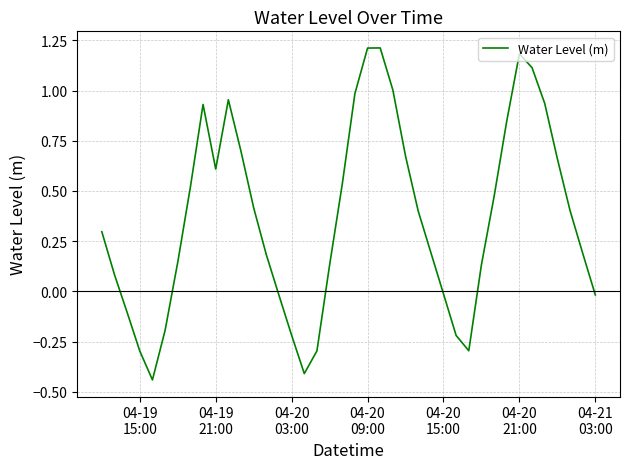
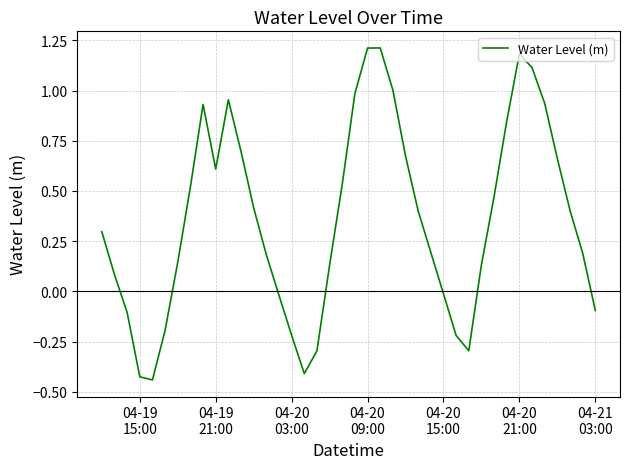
04-19 15:00: -0.30 -> -0.43
04-21 03:00: -0.02 -> -0.10
